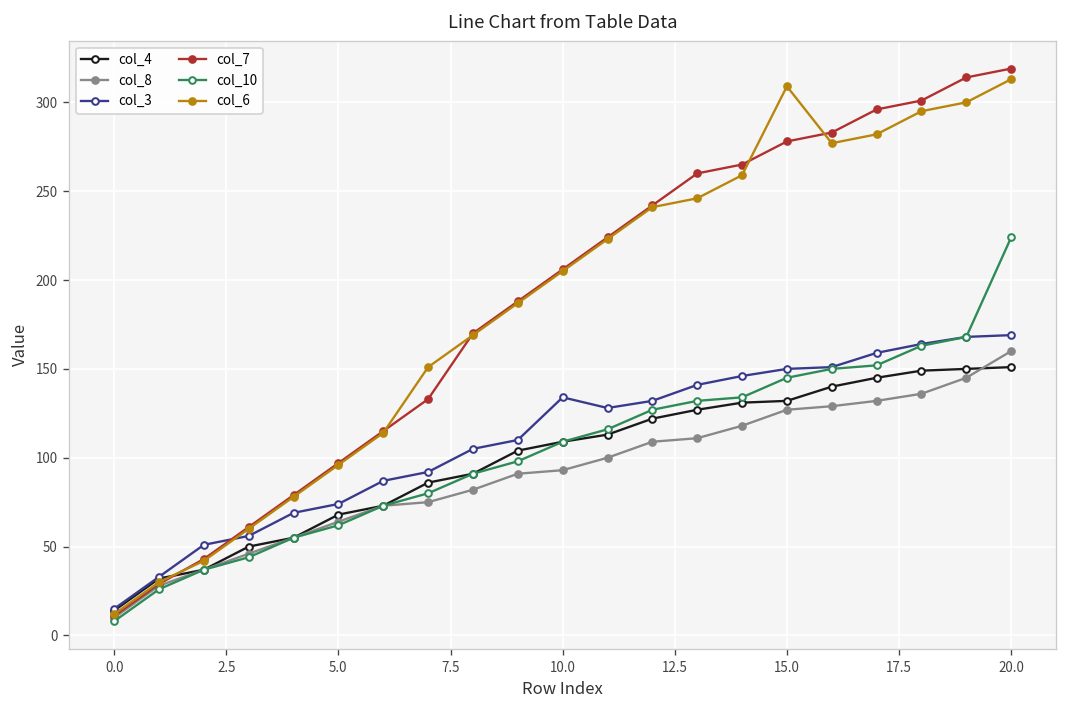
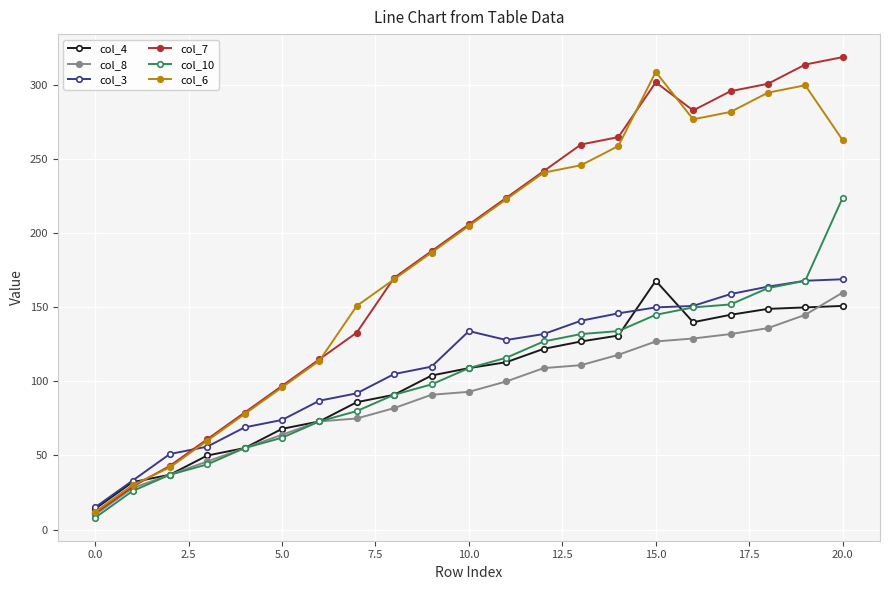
col_4, 15.0: 132 -> 168
col_7, 15.0: 278 -> 302
col_6, 20.0: 313 -> 263
